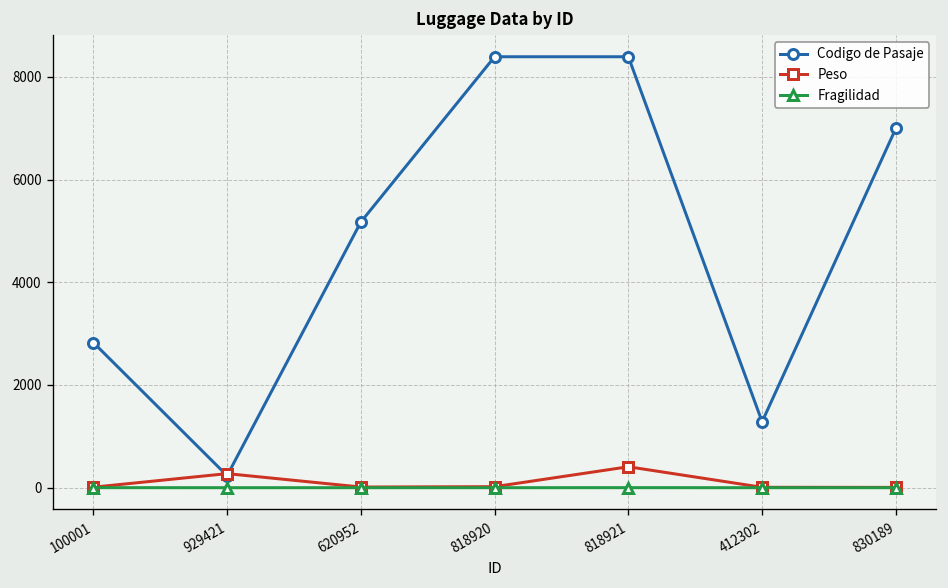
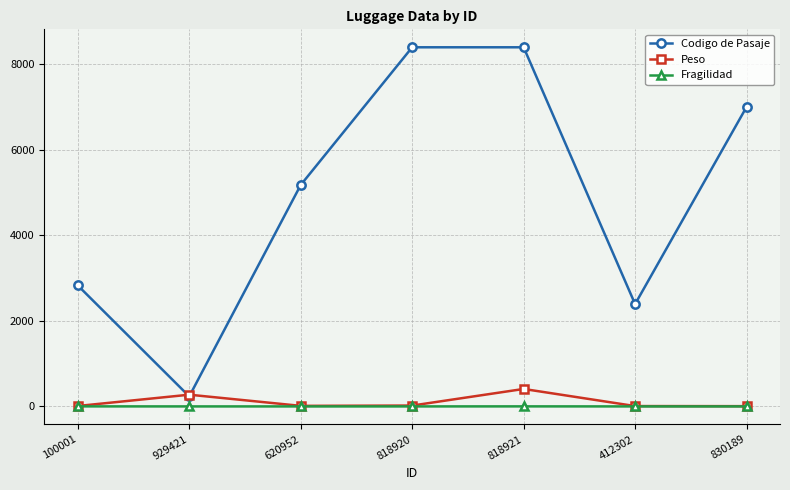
Codigo de Pasaje, 412302: 1300 -> 2400
